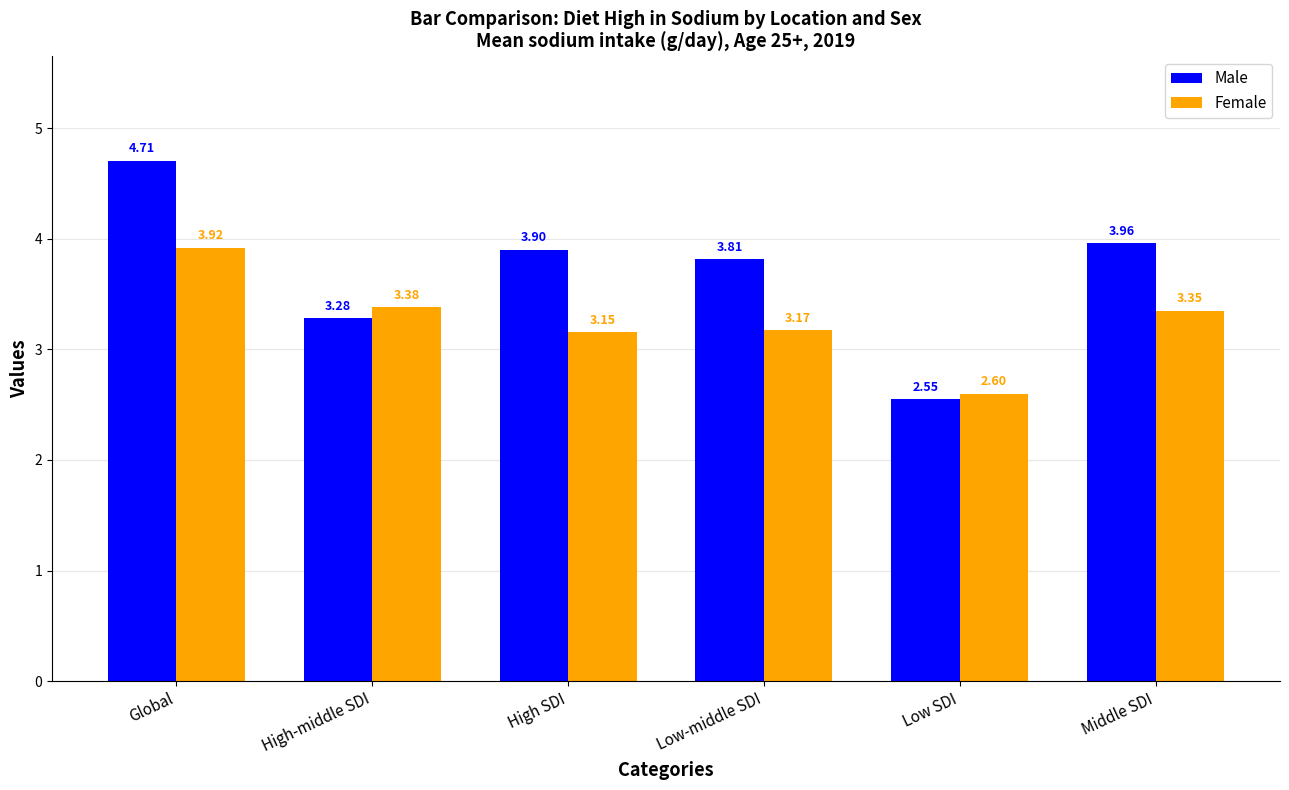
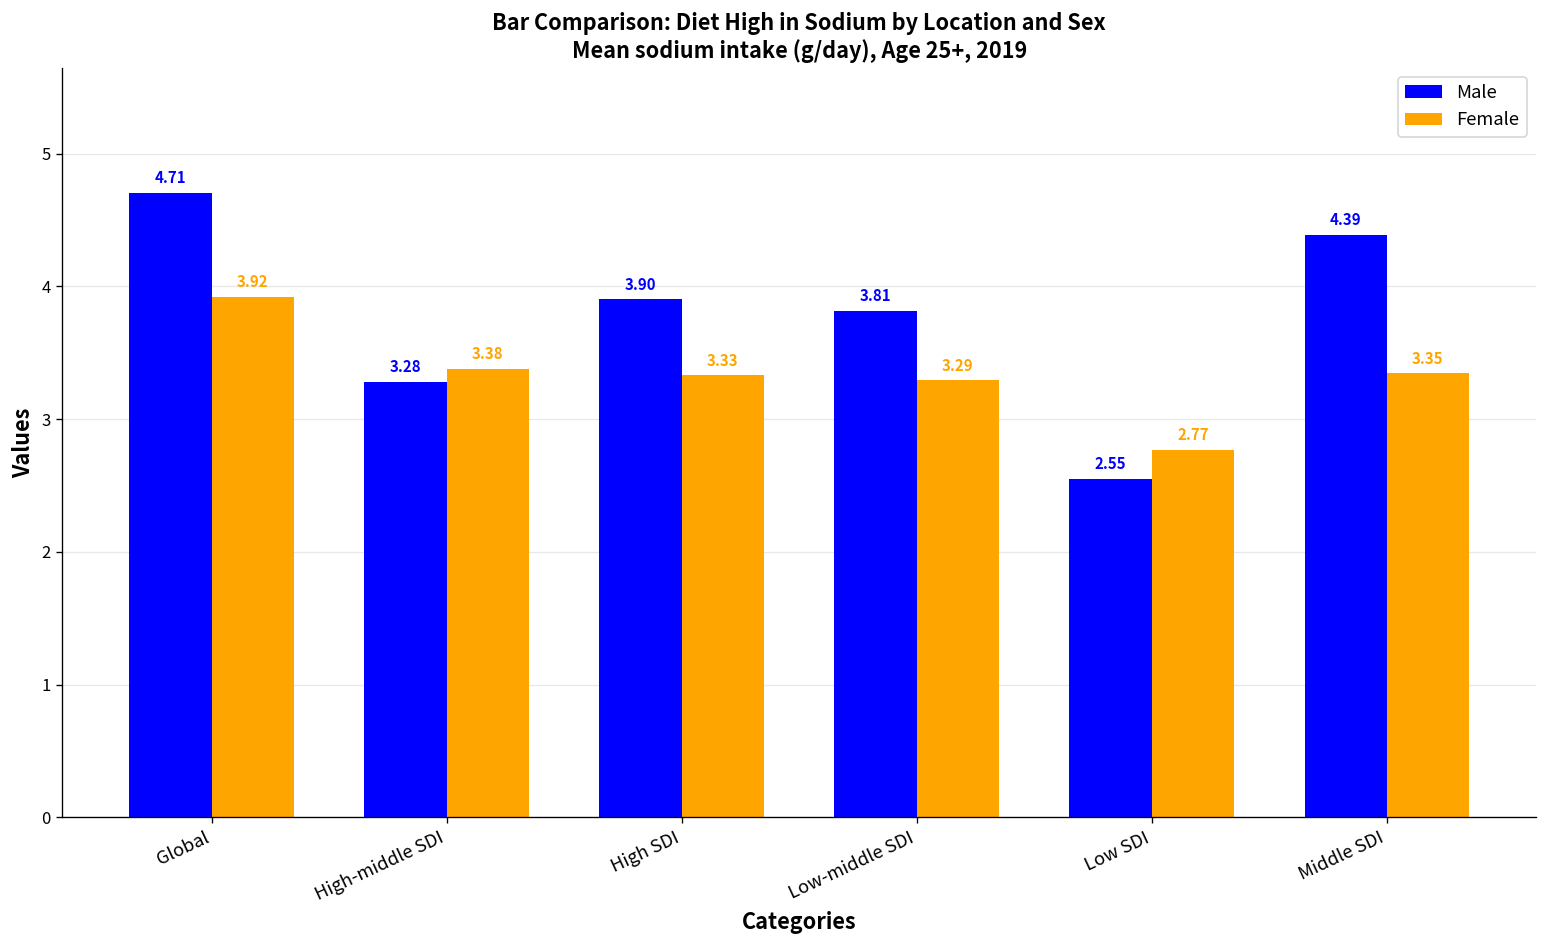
Female, High SDI: 3.15 -> 3.33
Female, Low-middle SDI: 3.17 -> 3.29
Female, Low SDI: 2.60 -> 2.77
Male, Middle SDI: 3.96 -> 4.39
